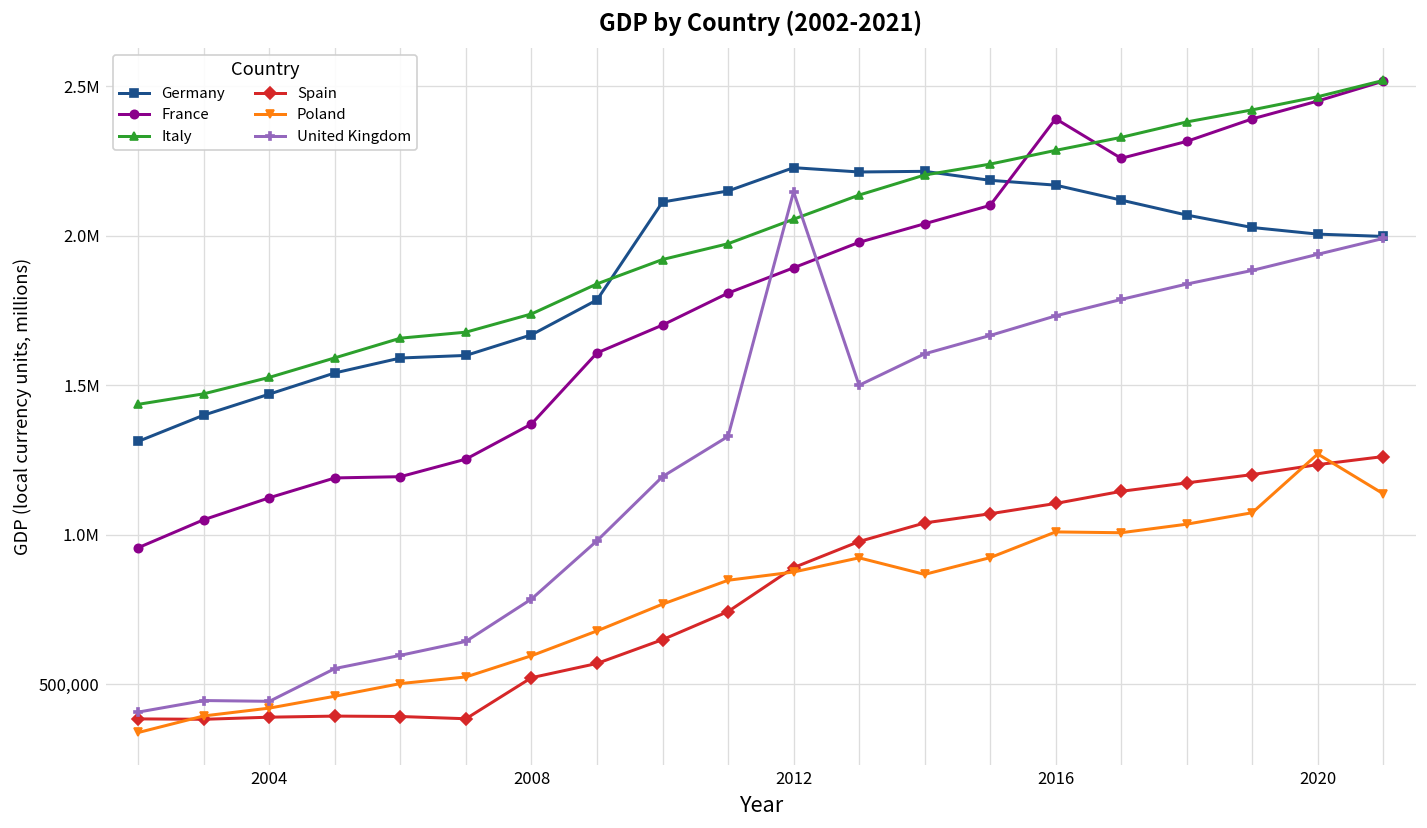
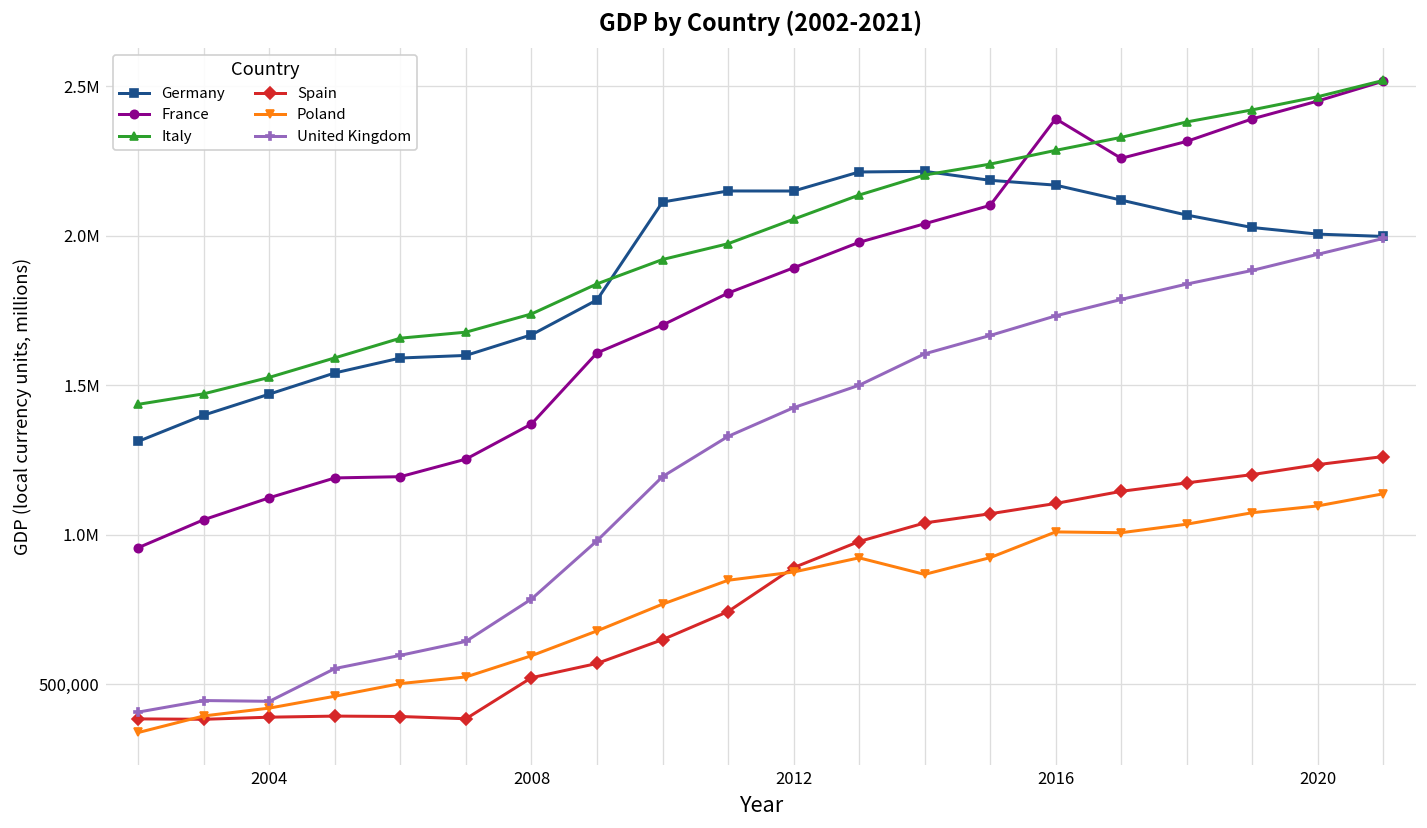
Germany, 2012: 2,230,000 -> 2,150,000
United Kingdom, 2012: 2,150,000 -> 1,420,000
Poland, 2020: 1,270,000 -> 1,100,000
